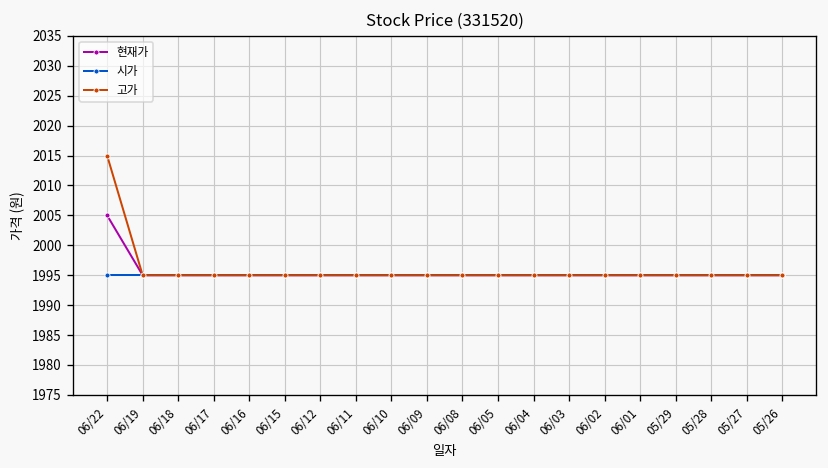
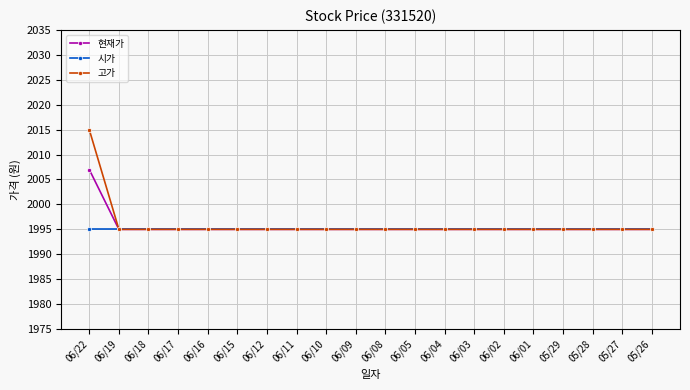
현재가, 06/22: 2005 -> 2007
